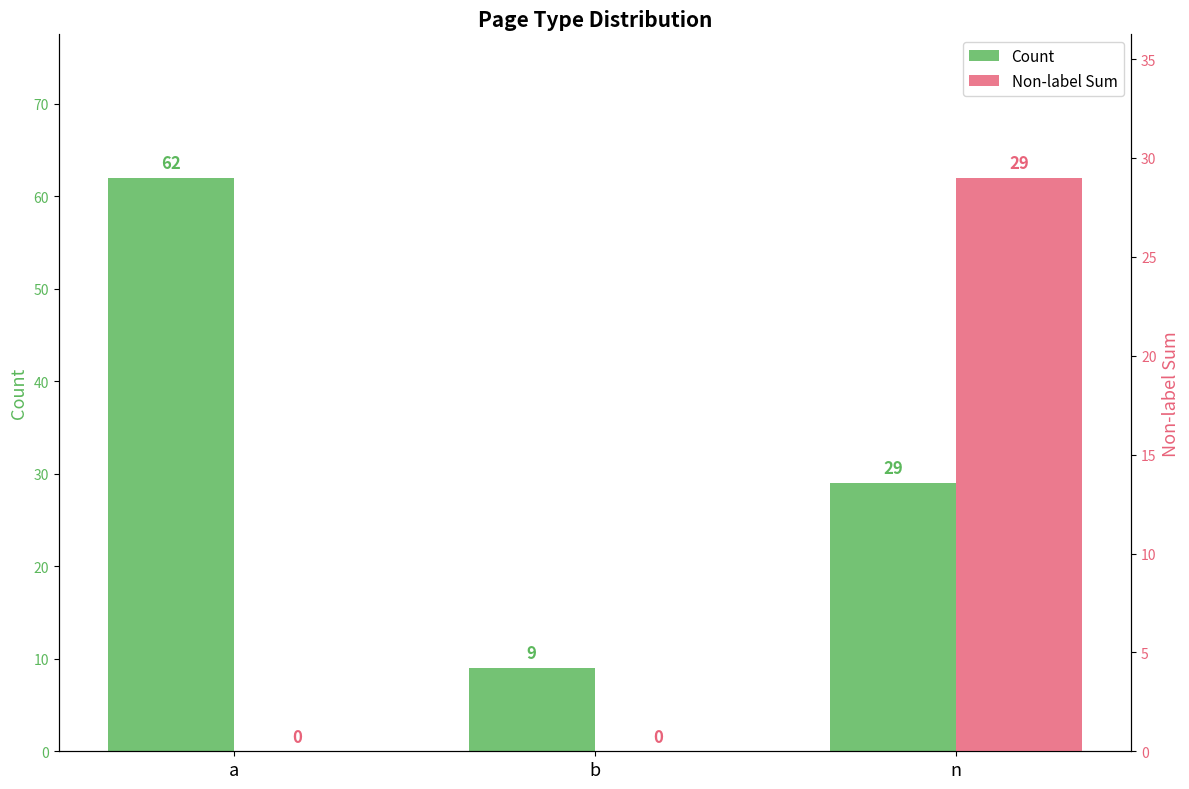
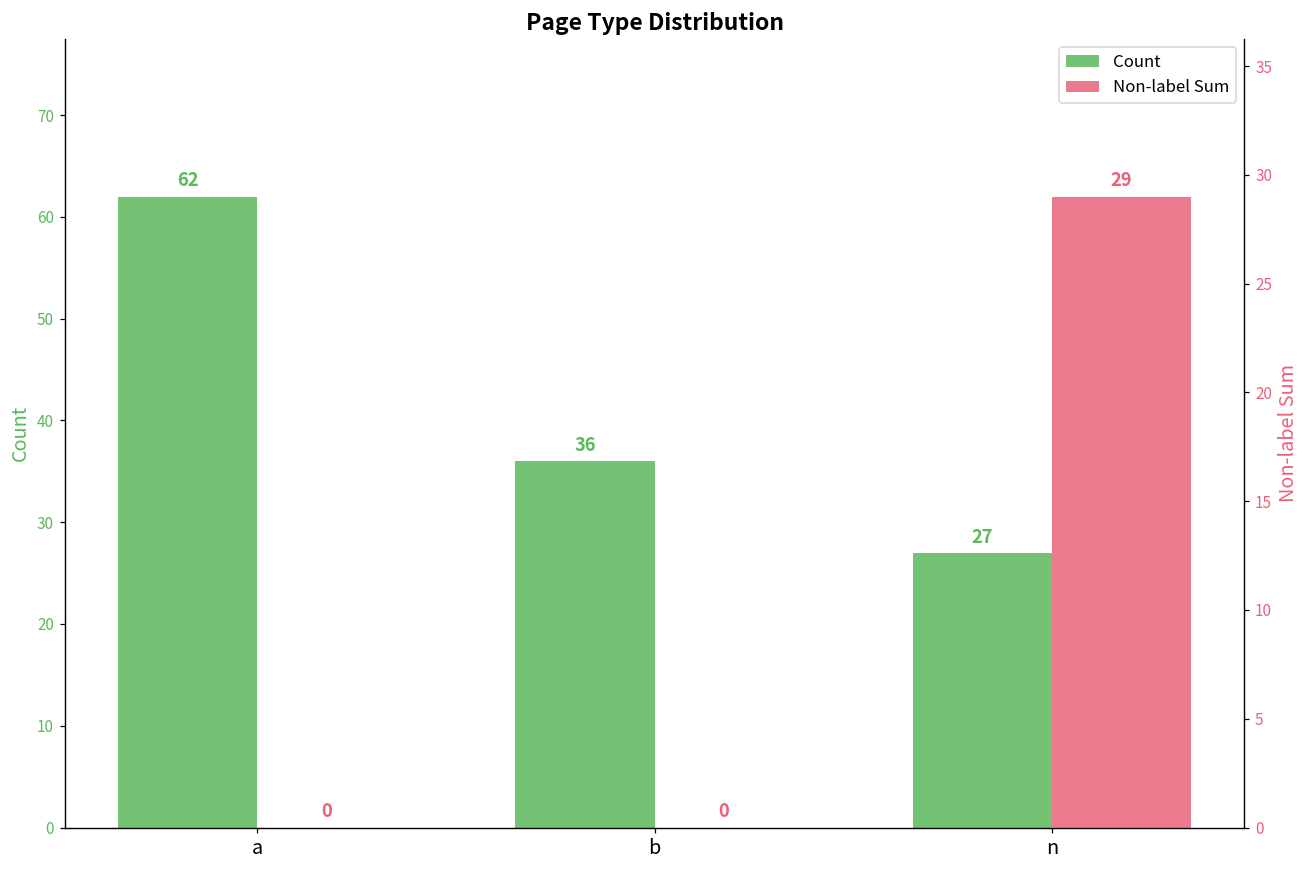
Count, b: 9 -> 36
Count, n: 29 -> 27
